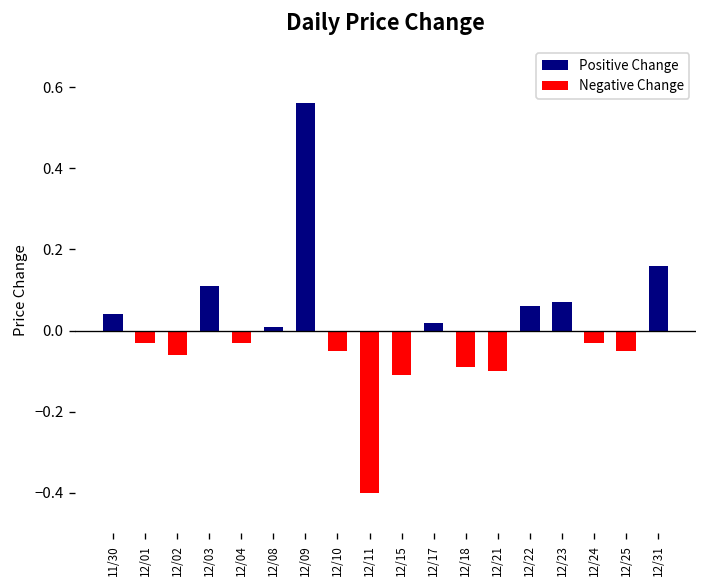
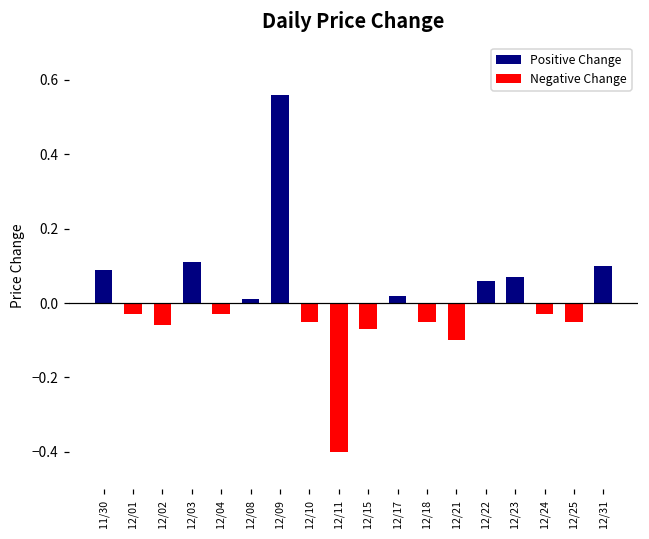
11/30: 0.04 -> 0.09
12/15: -0.11 -> -0.07
12/18: -0.09 -> -0.05
12/31: 0.16 -> 0.10
